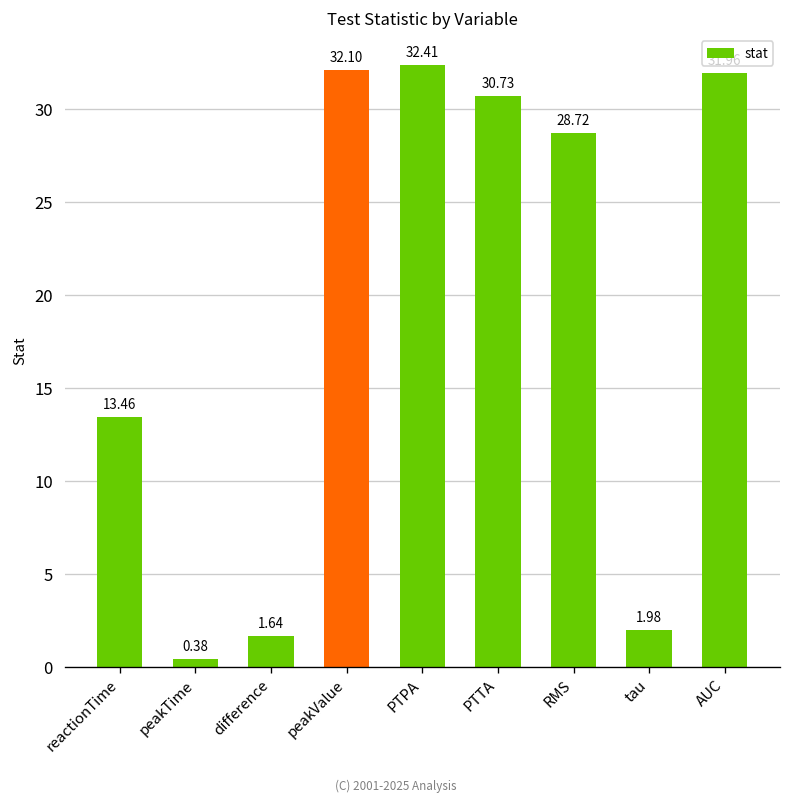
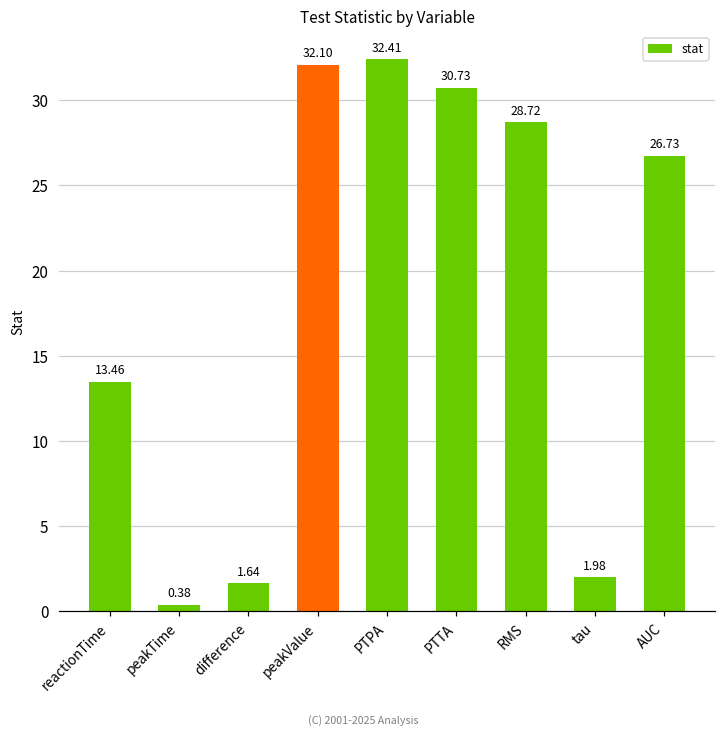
AUC: 32.0 -> 26.7
